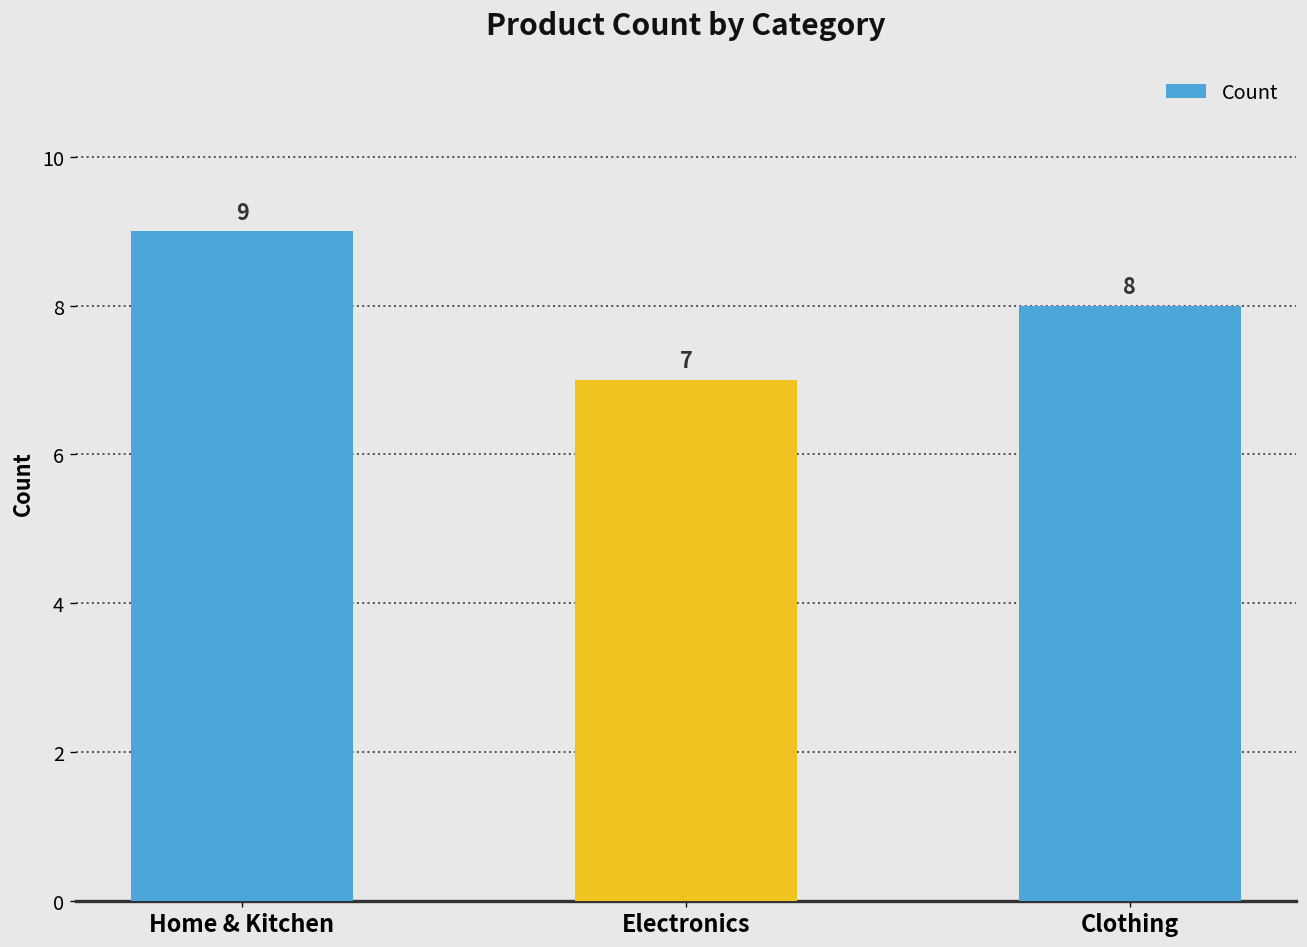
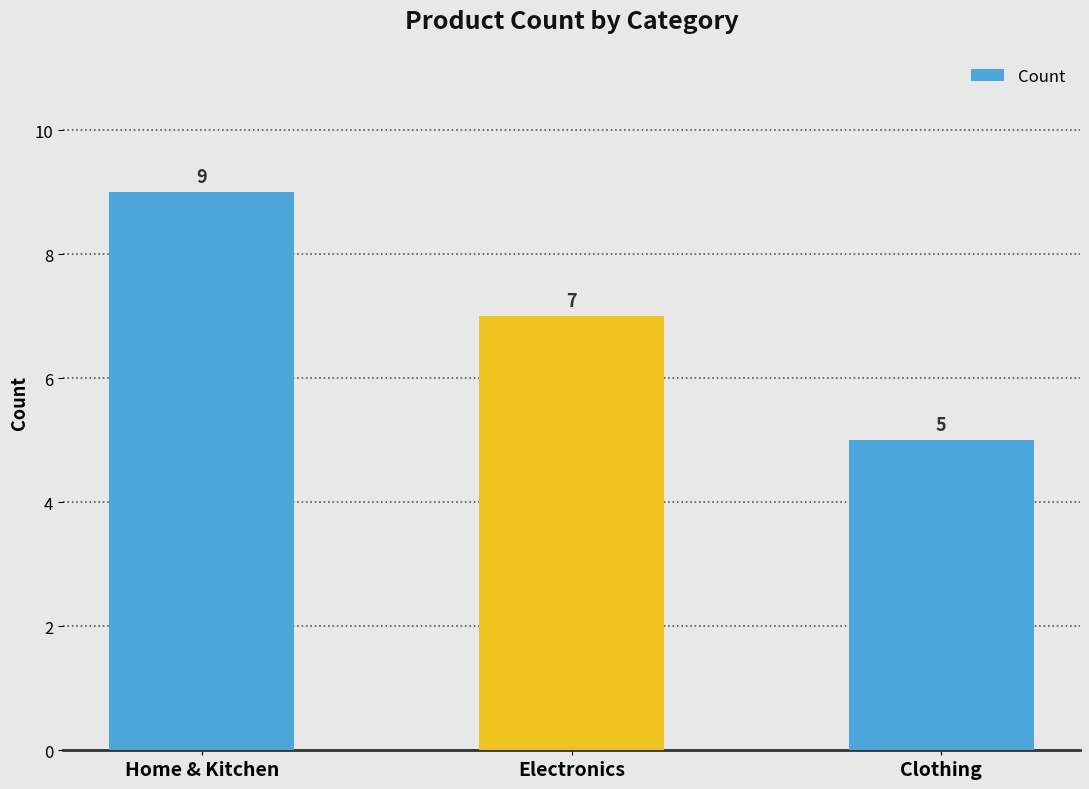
Clothing: 8 -> 5
